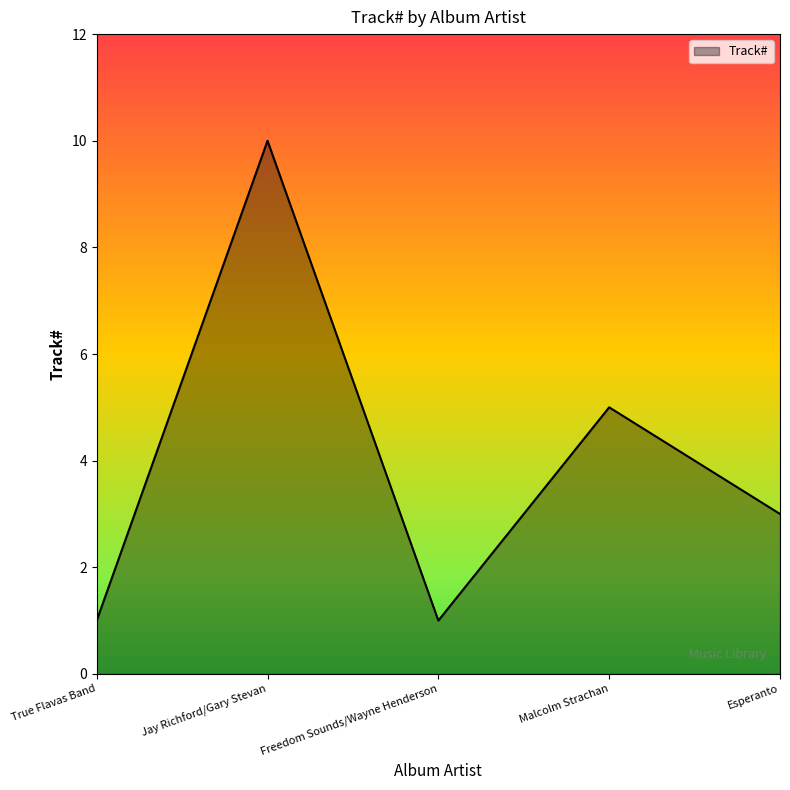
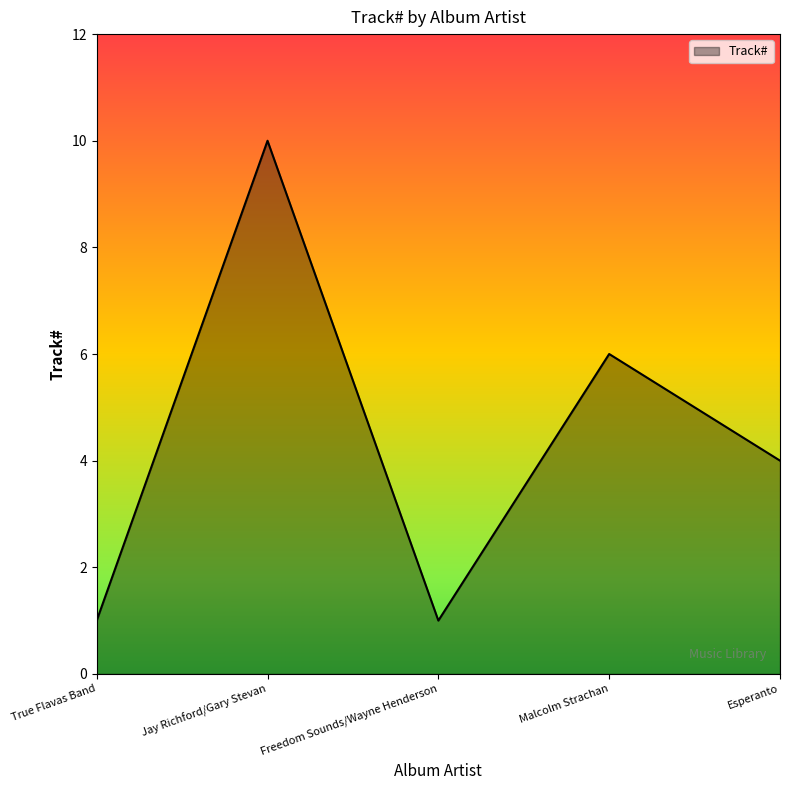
Malcolm Strachan: 5 -> 6
Esperanto: 3 -> 4
